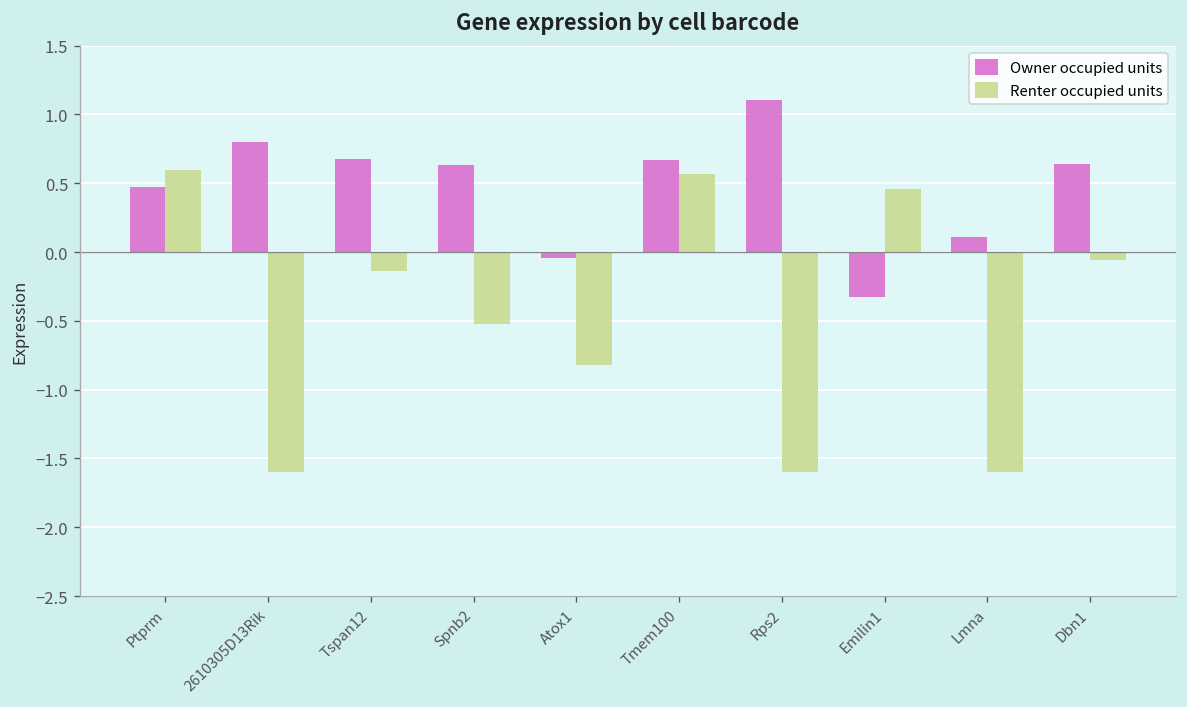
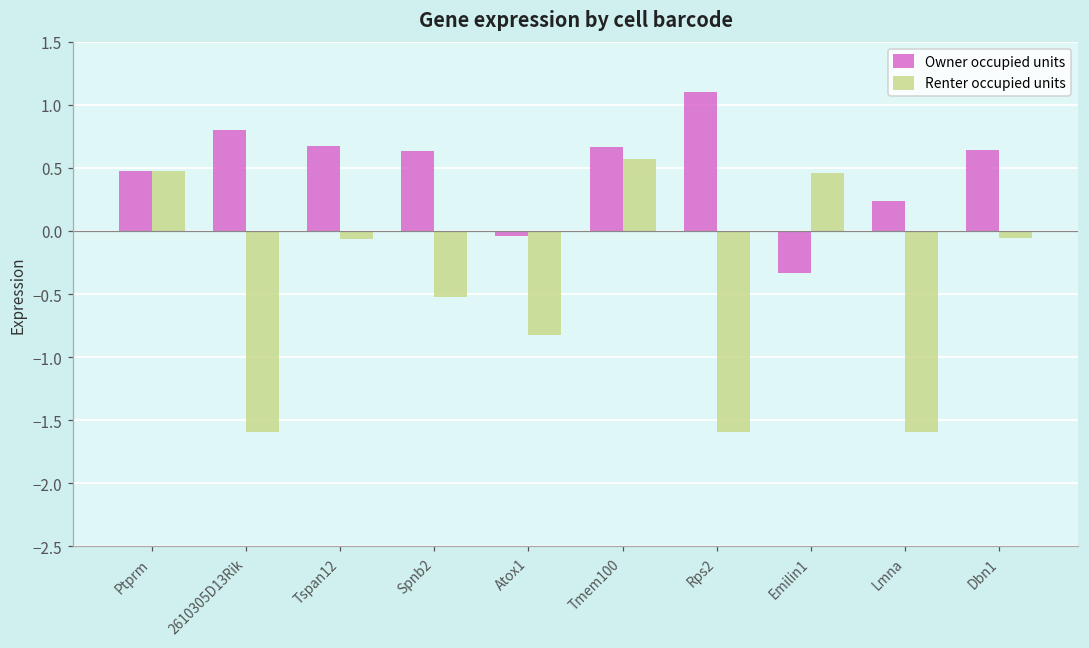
Renter occupied units, Ptprm: 0.60 -> 0.47
Renter occupied units, Tspan12: -0.14 -> -0.07
Owner occupied units, Lmna: 0.11 -> 0.24
